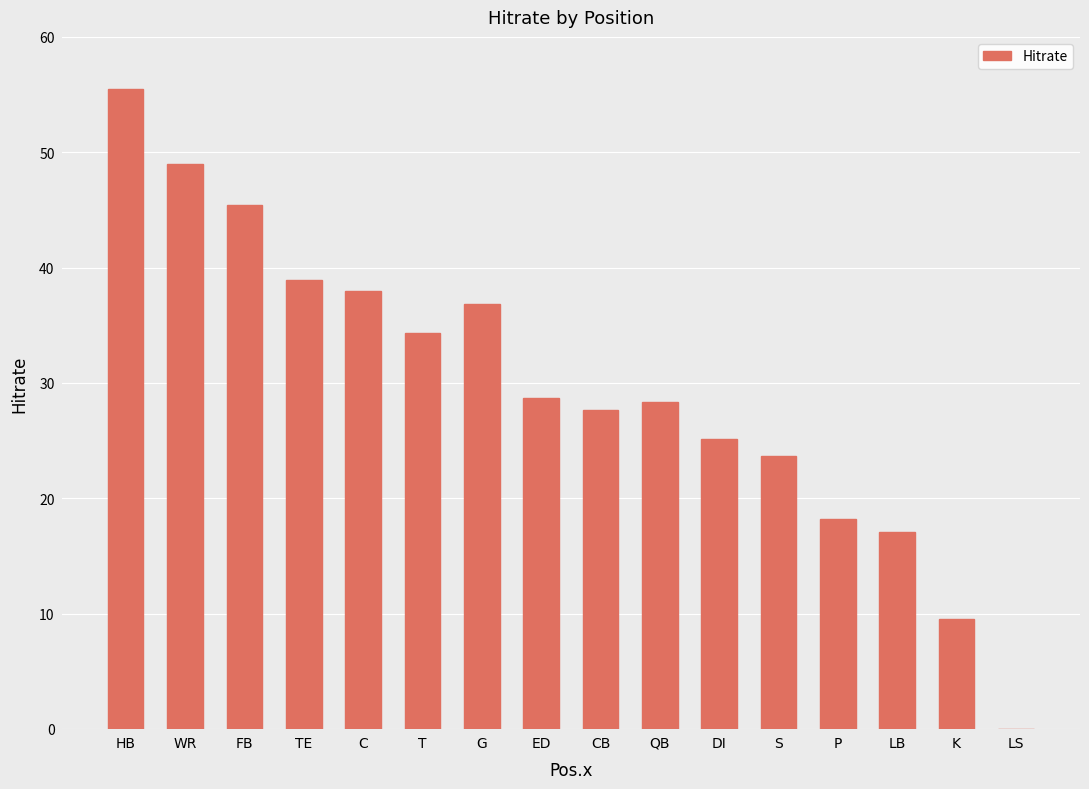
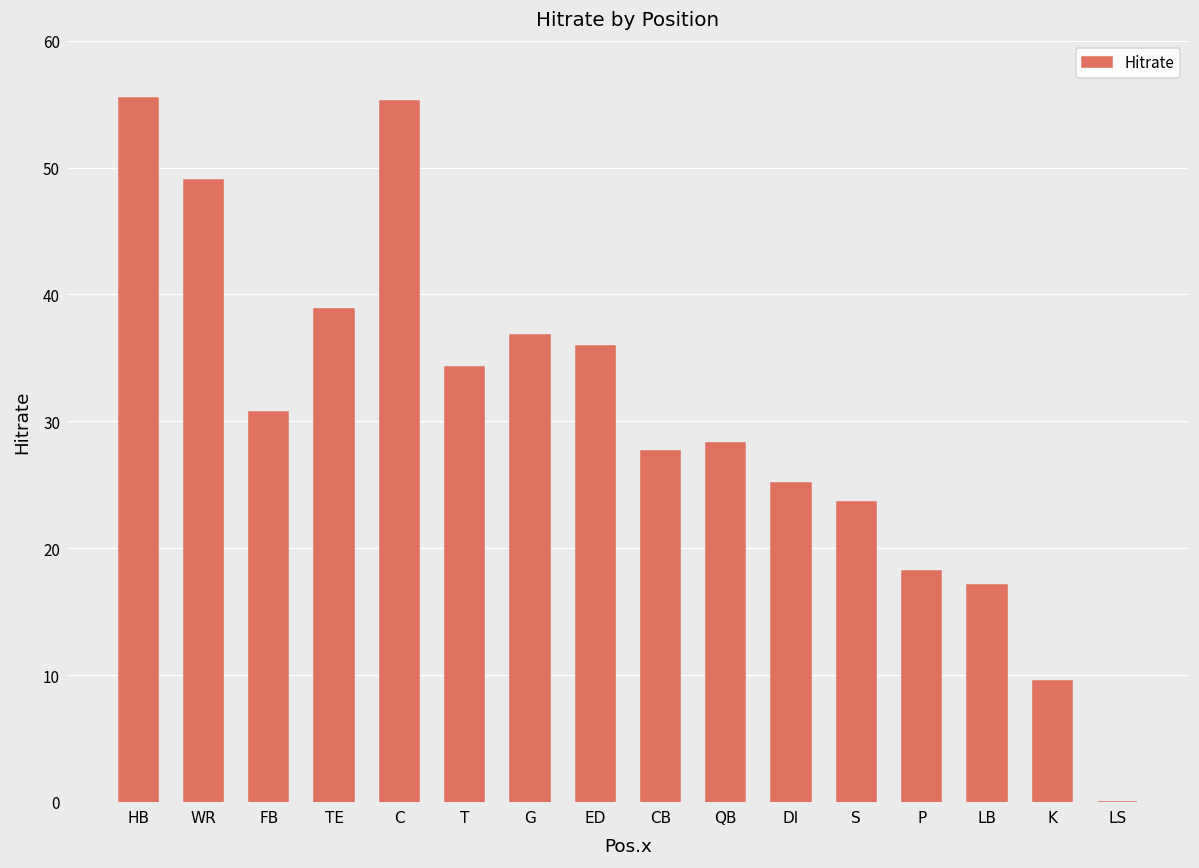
FB: 45.5 -> 30.7
C: 38.0 -> 55.3
ED: 28.7 -> 35.9
